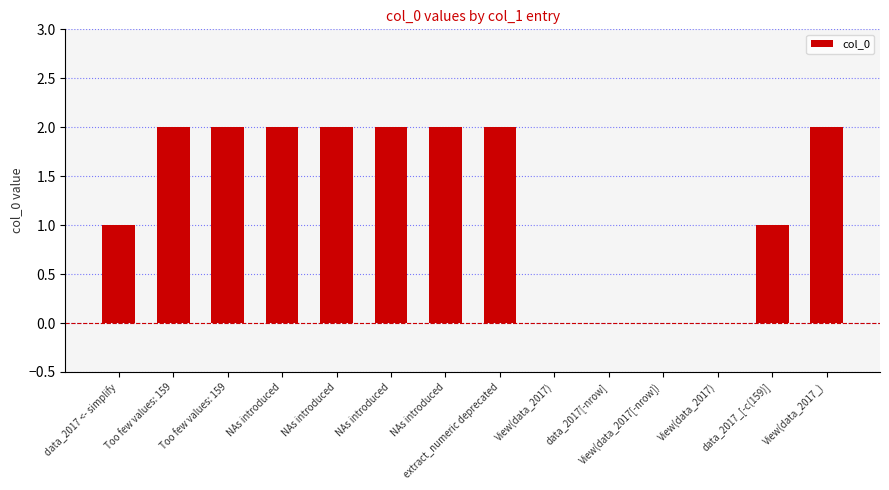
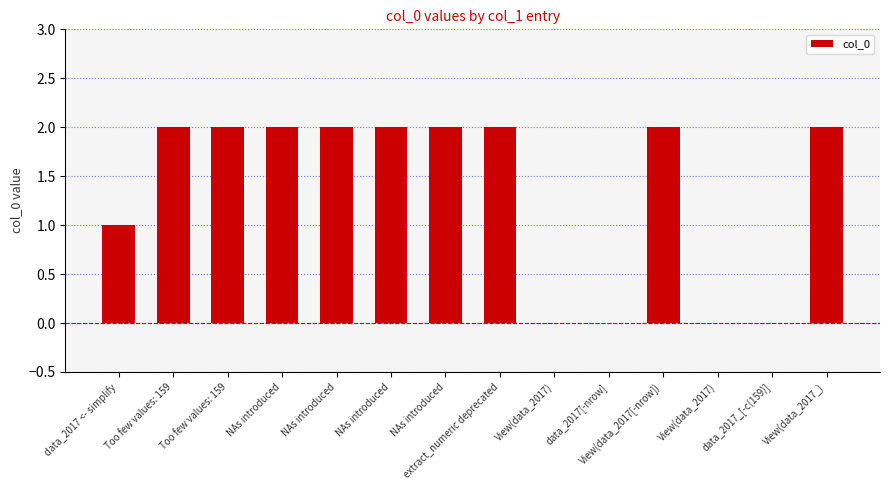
View(data_2017[-nrow]): 0 -> 2
data_2017_[-c(159)]: 1 -> 0
